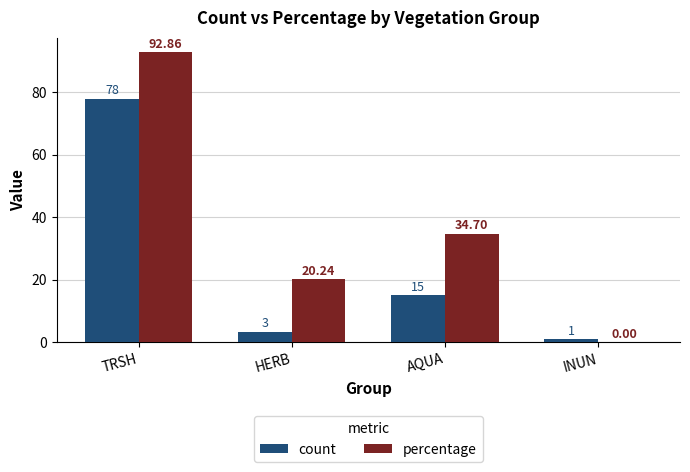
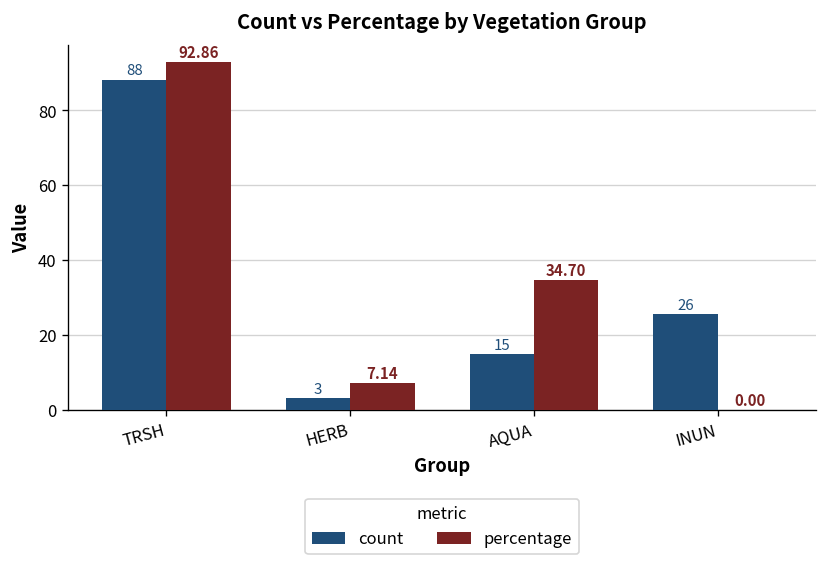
count, TRSH: 78 -> 88
percentage, HERB: 20.24 -> 7.14
count, INUN: 1 -> 26
